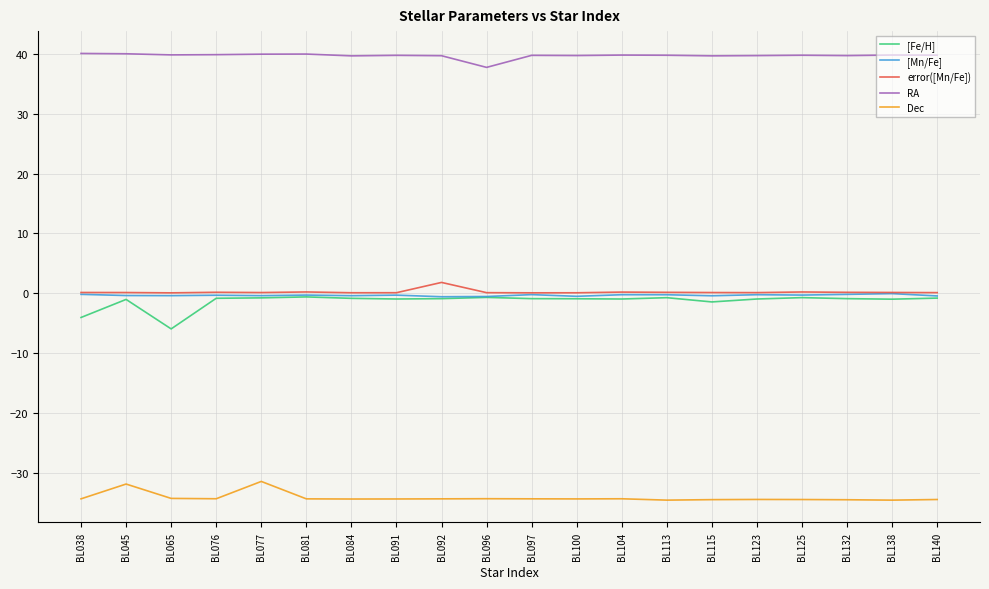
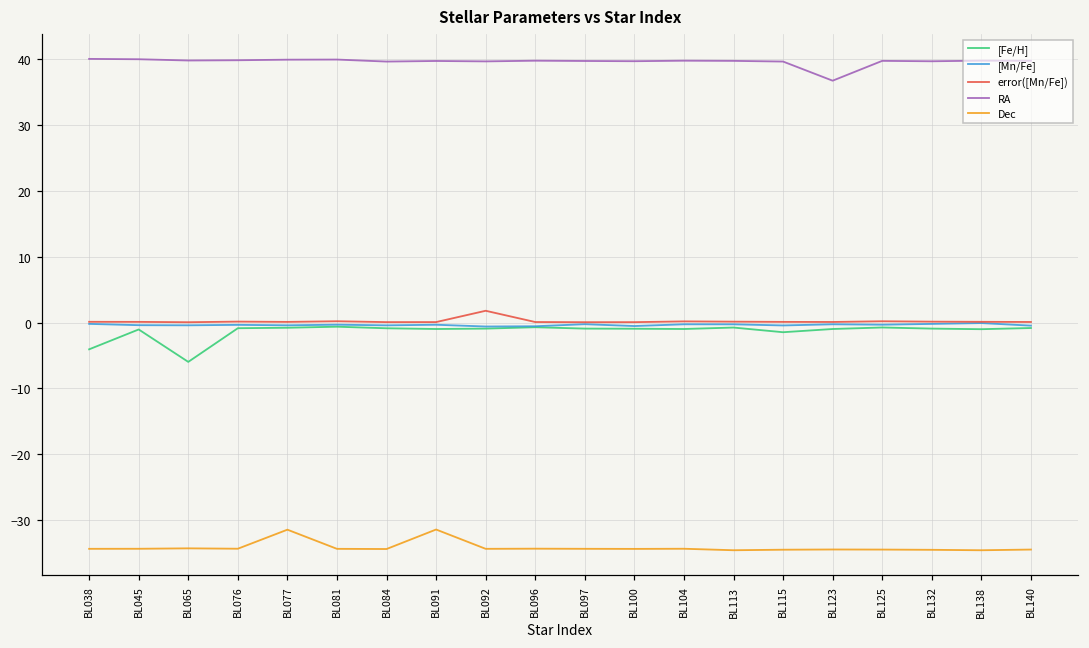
Dec, BL045: -32 -> -34
Dec, BL091: -34 -> -31
RA, BL096: 38 -> 40
RA, BL123: 40 -> 37
